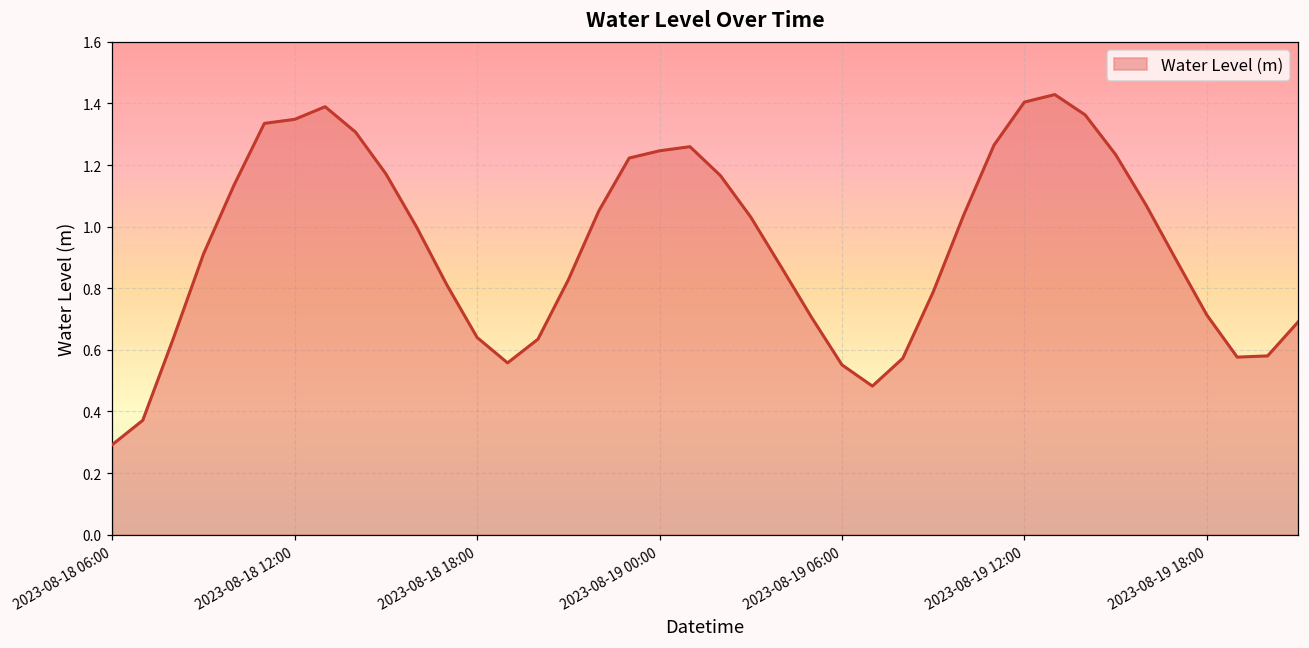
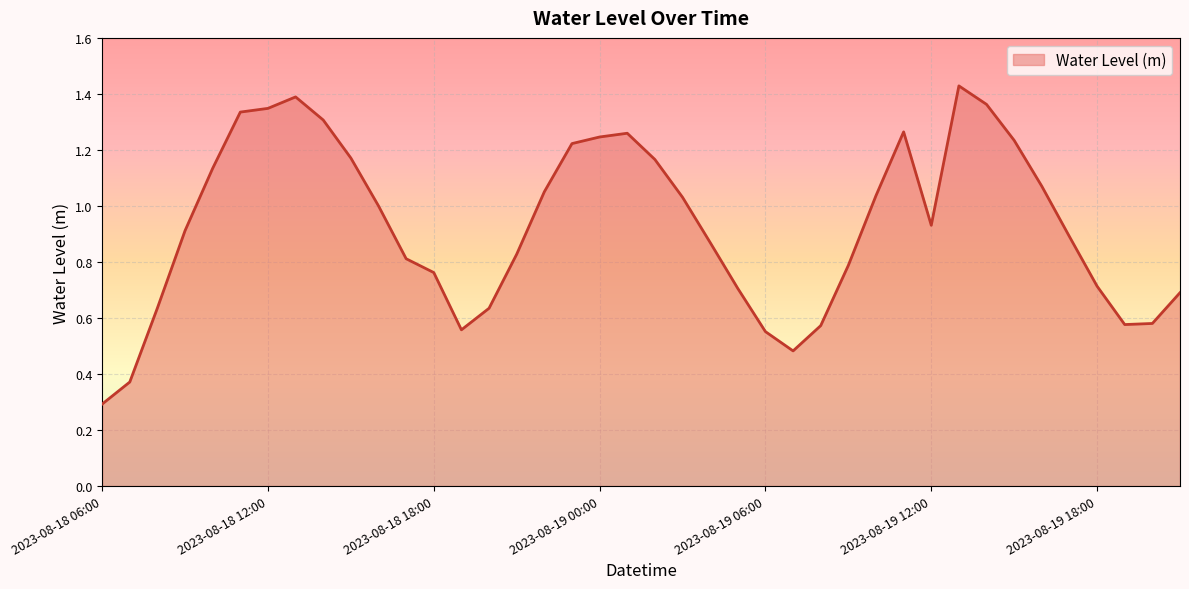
2023-08-18 18:00: 0.64 -> 0.76
2023-08-19 12:00: 1.40 -> 0.93
